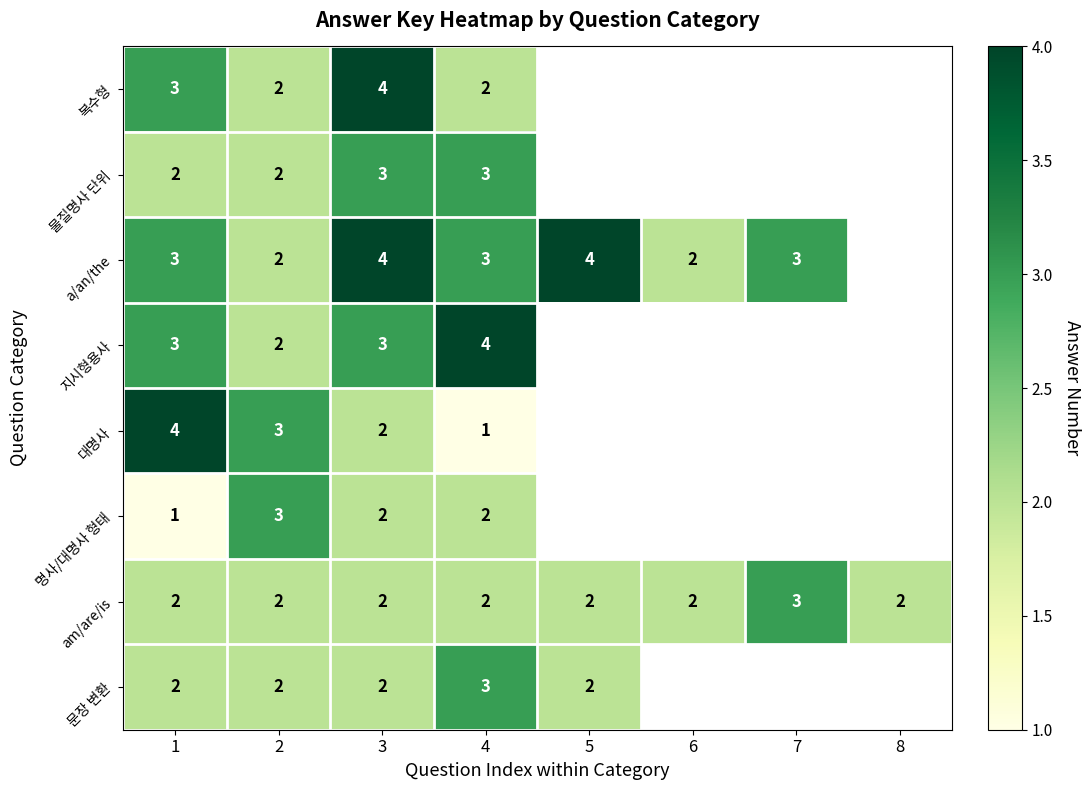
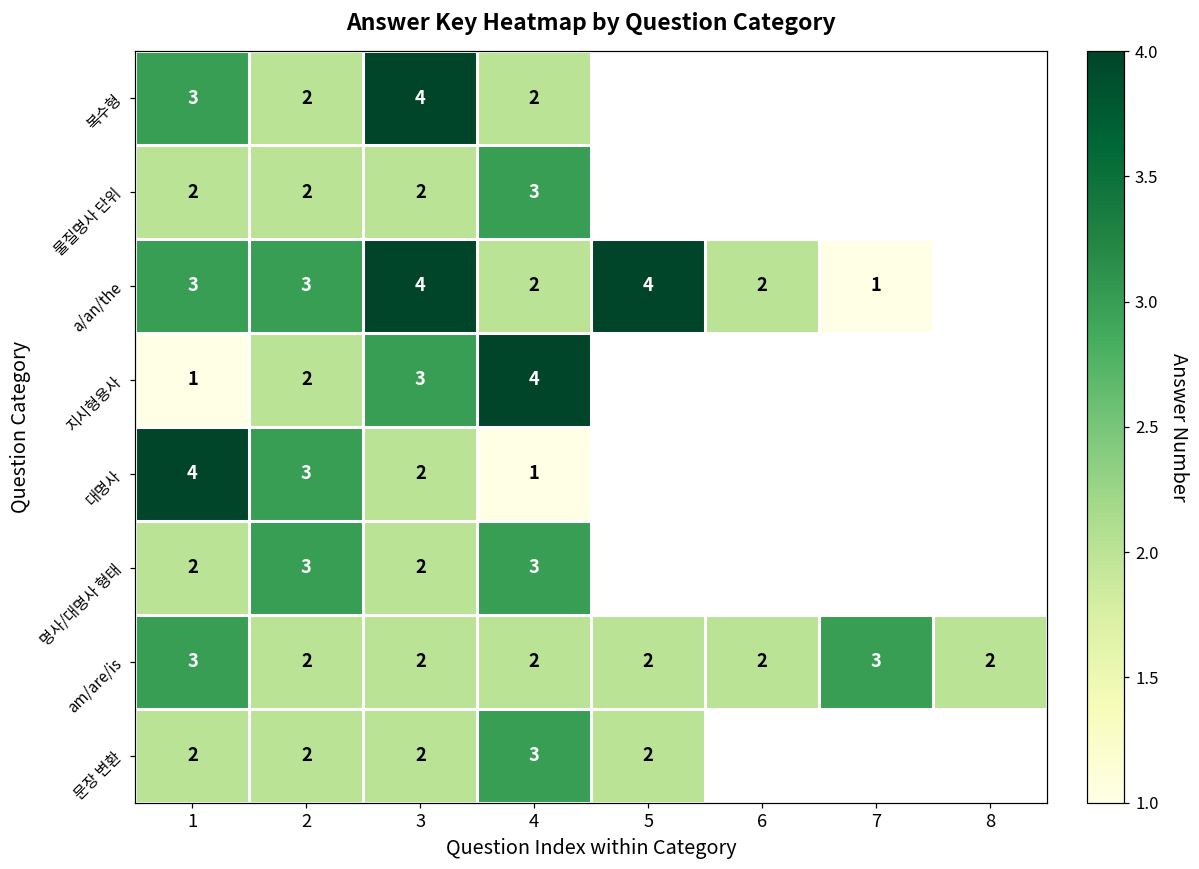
물질명사 단위, 3: 3 -> 2
a/an/the, 2: 2 -> 3
a/an/the, 4: 3 -> 2
a/an/the, 7: 3 -> 1
지시형용사, 1: 3 -> 1
명사/대명사 형태, 1: 1 -> 2
명사/대명사 형태, 4: 2 -> 3
am/are/is, 1: 2 -> 3
